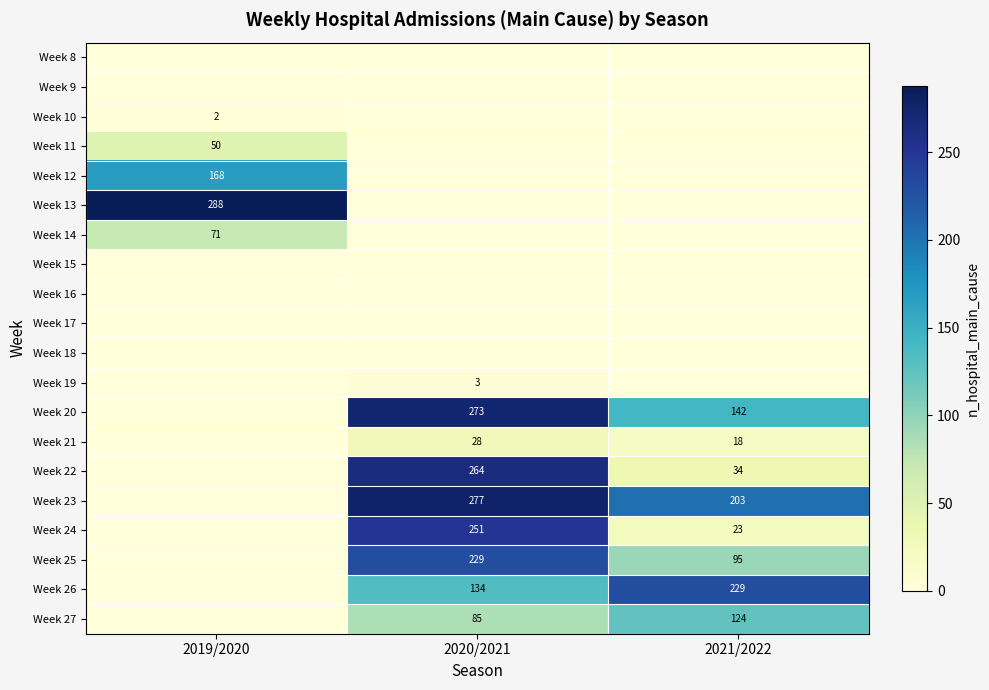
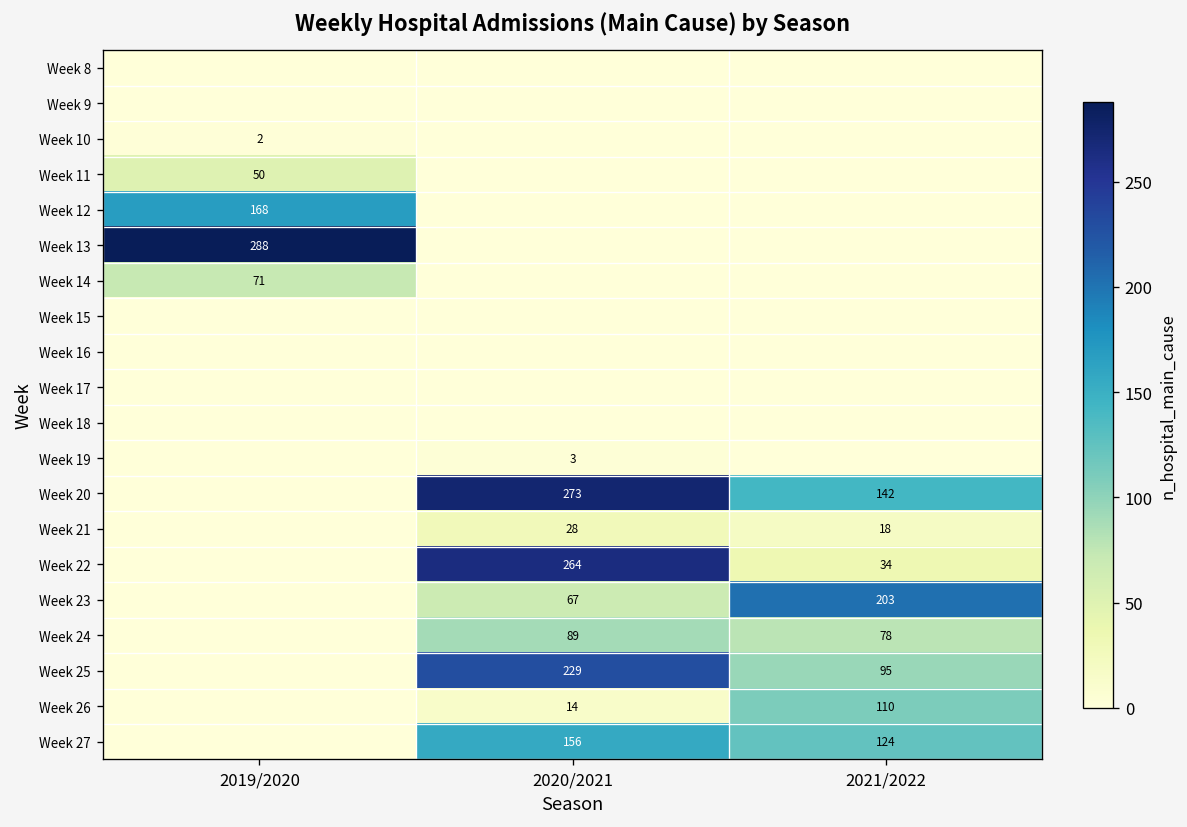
Week 23, 2020/2021: 277 -> 67
Week 24, 2020/2021: 251 -> 89
Week 24, 2021/2022: 23 -> 78
Week 26, 2020/2021: 134 -> 14
Week 26, 2021/2022: 229 -> 110
Week 27, 2020/2021: 85 -> 156
